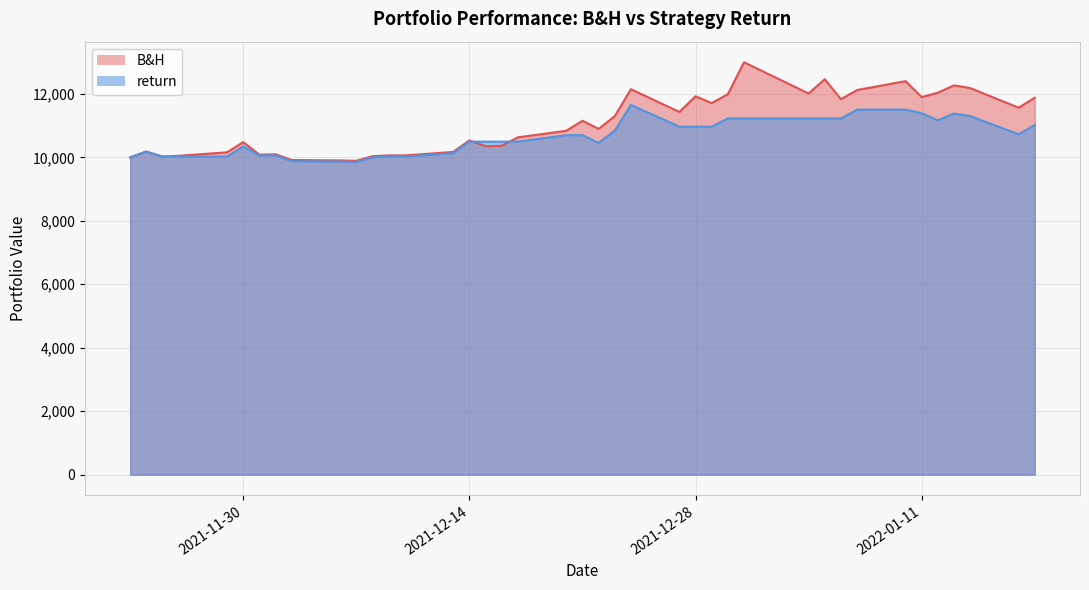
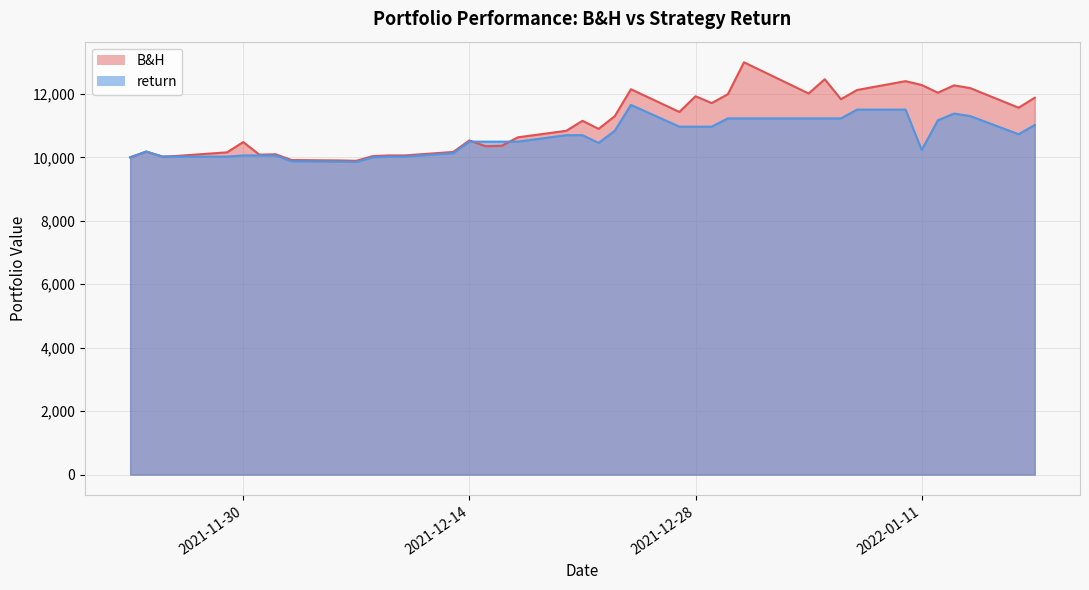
return, 2021-11-30: 10,300 -> 10,100
B&H, 2022-01-11: 11,900 -> 12,300
return, 2022-01-11: 11,400 -> 10,200
